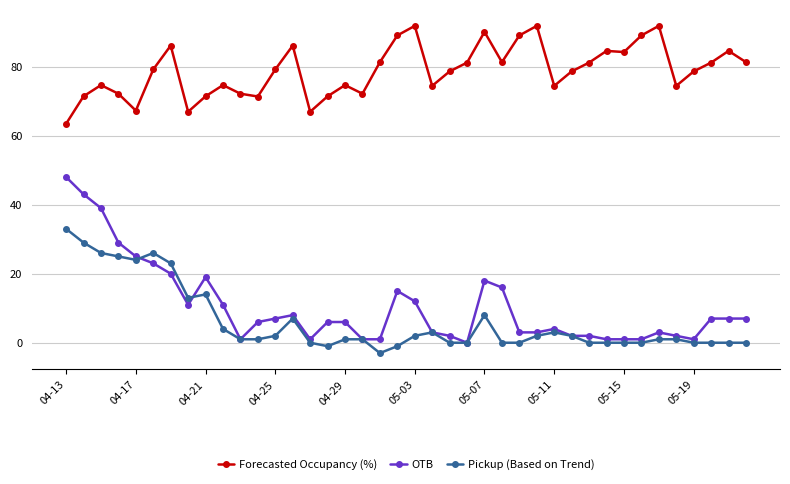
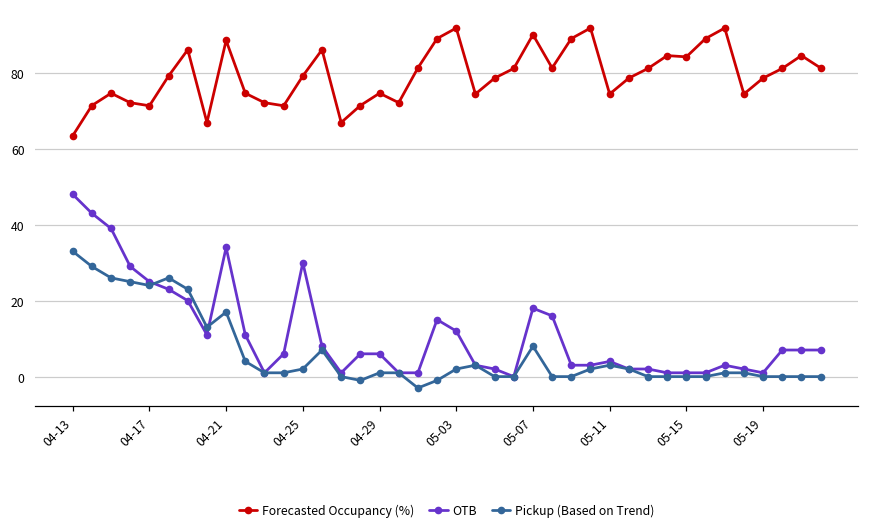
Forecasted Occupancy (%), 04-17: 67 -> 71
Forecasted Occupancy (%), 04-21: 71 -> 89
OTB, 04-21: 19 -> 34
Pickup (Based on Trend), 04-21: 14 -> 17
OTB, 04-25: 7 -> 30
